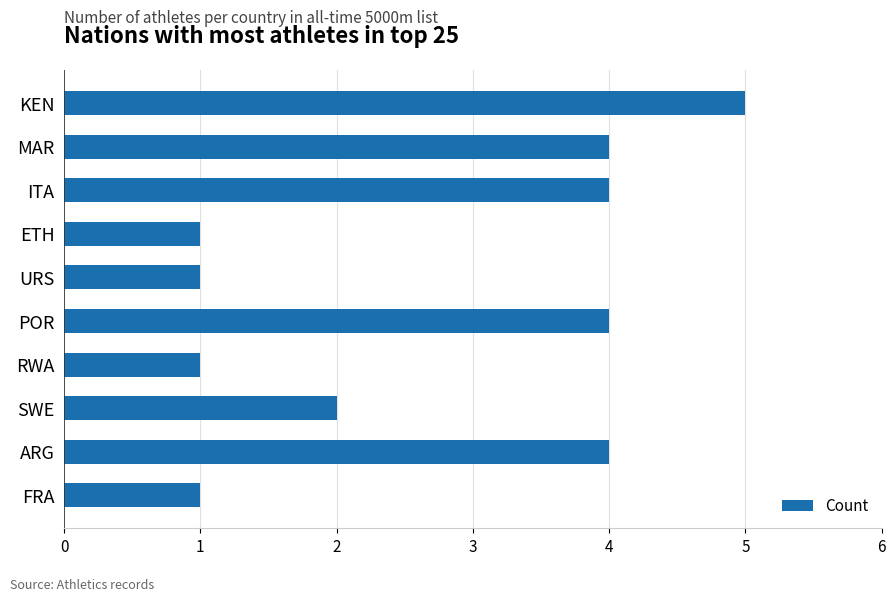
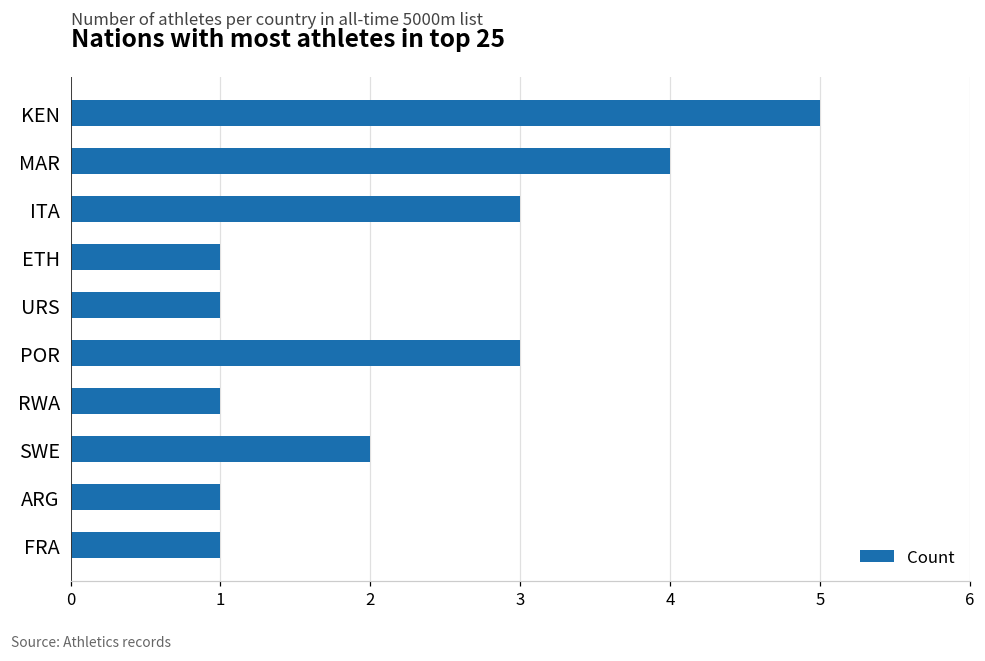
ITA: 4 -> 3
POR: 4 -> 3
ARG: 4 -> 1
